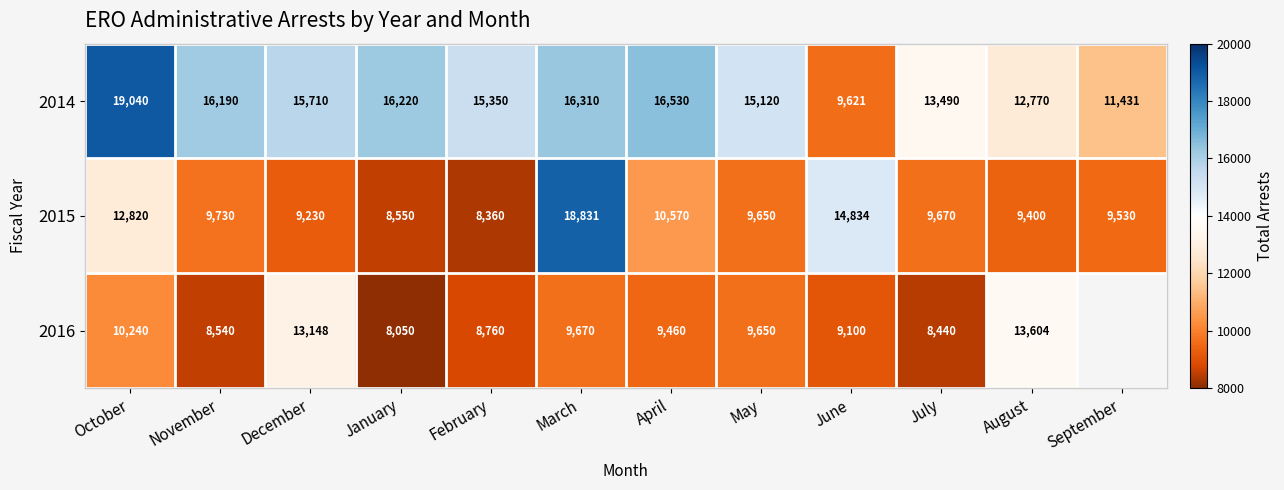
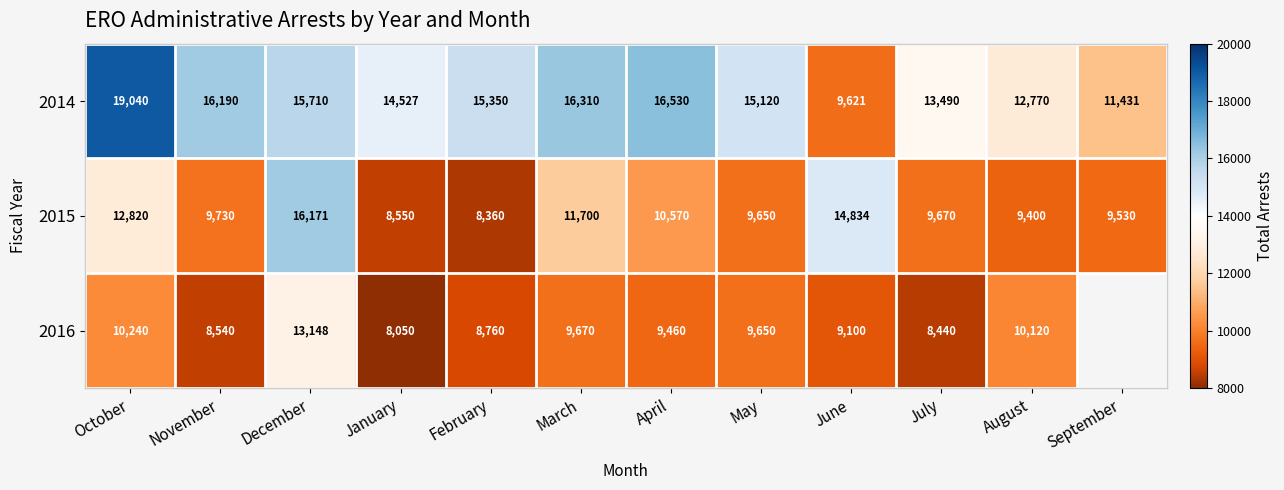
2014, January: 16,220 -> 14,527
2015, December: 9,230 -> 16,171
2015, March: 18,831 -> 11,700
2016, August: 13,604 -> 10,120
